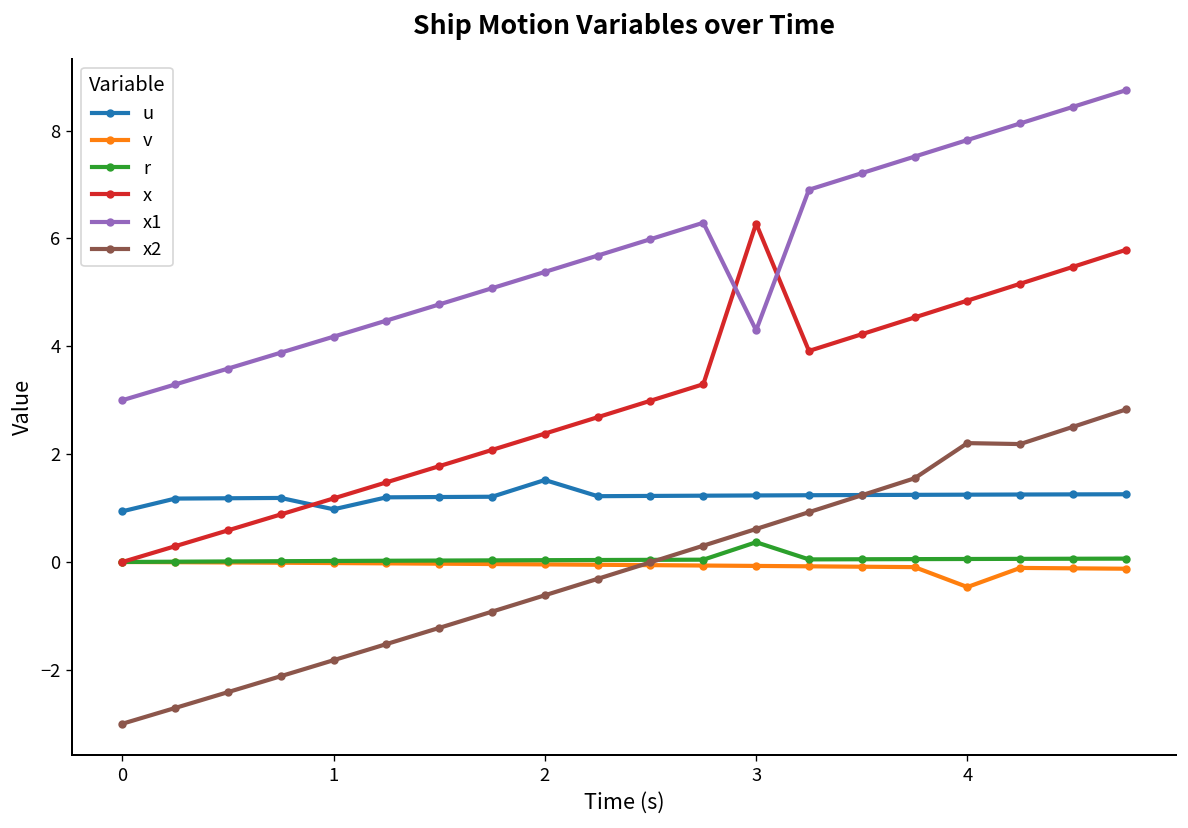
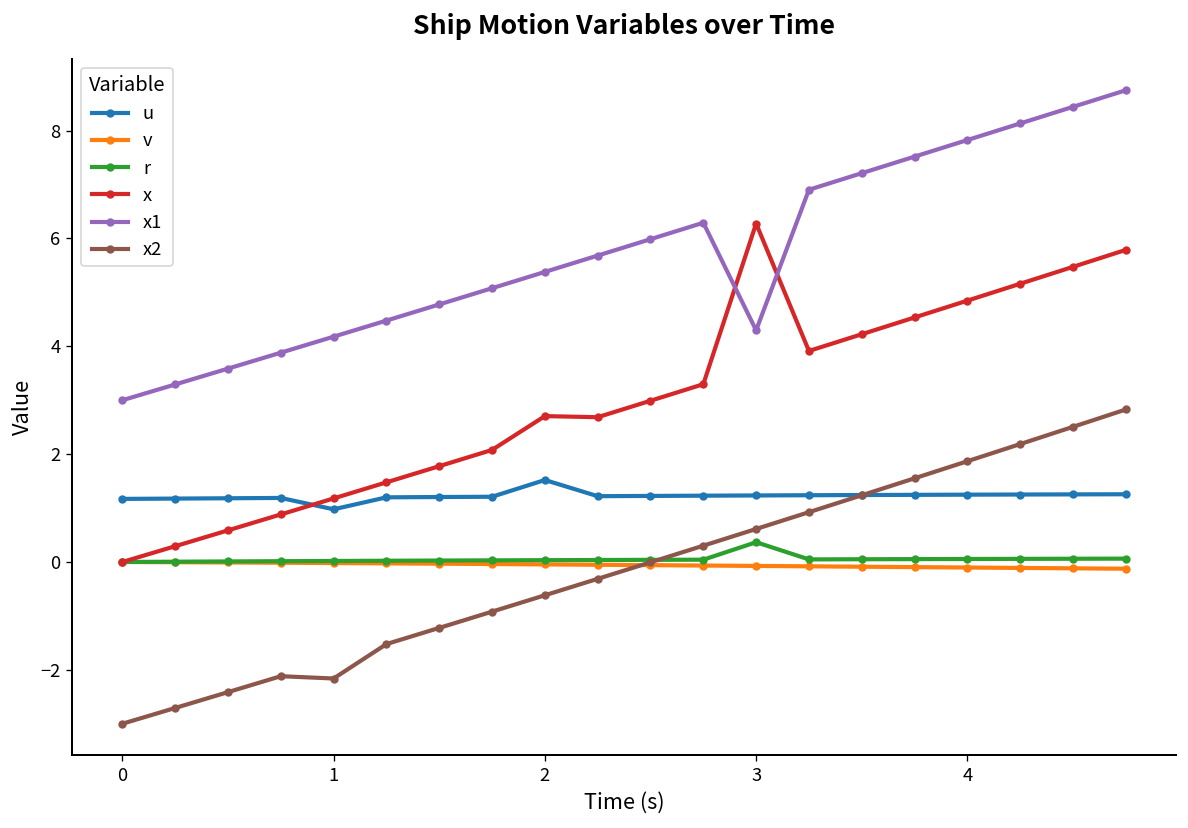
u, 0: 0.9 -> 1.2
x2, 1: -1.8 -> -2.2
x, 2: 2.4 -> 2.7
v, 4: -0.5 -> -0.1
x2, 4: 2.2 -> 1.9
